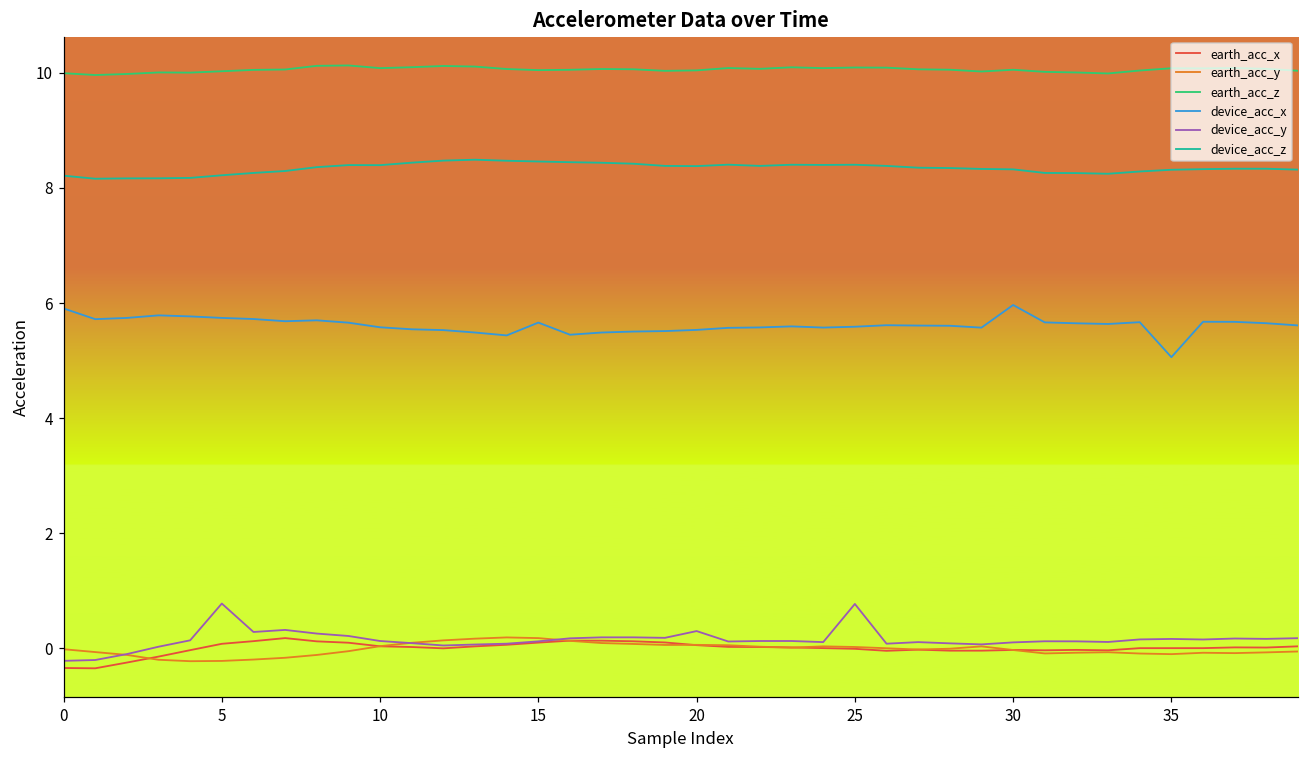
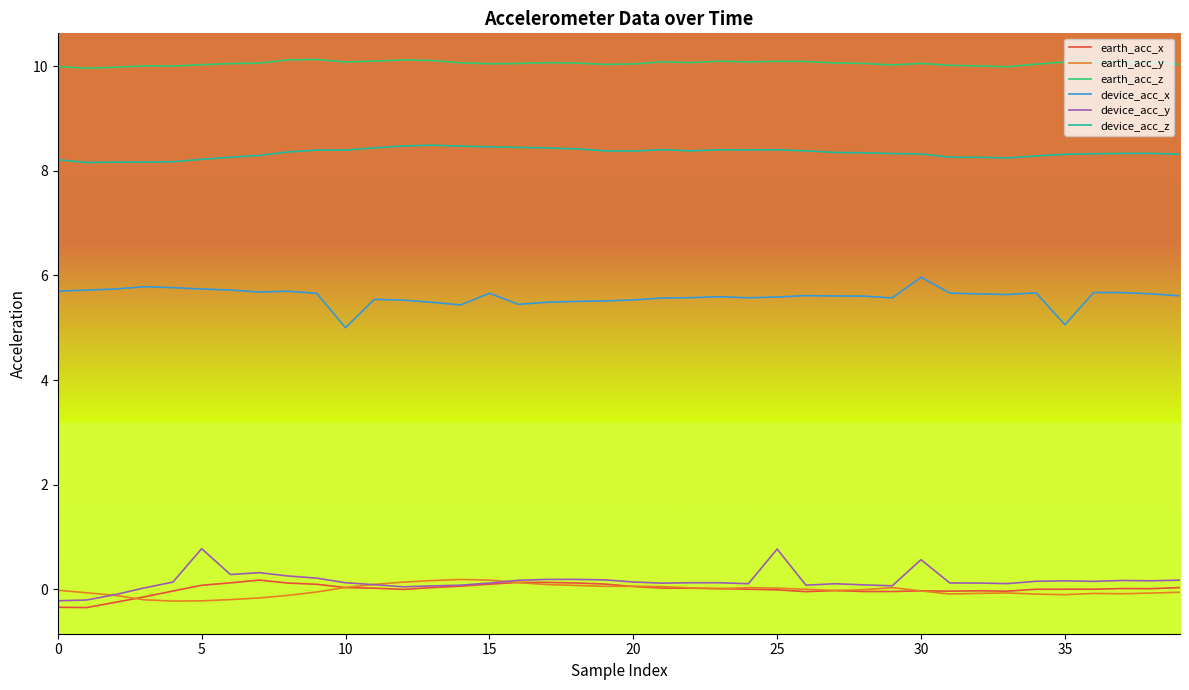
device_acc_x, 0: 5.9 -> 5.7
device_acc_x, 10: 5.6 -> 5.0
device_acc_y, 20: 0.3 -> 0.1
device_acc_y, 30: 0.1 -> 0.6
